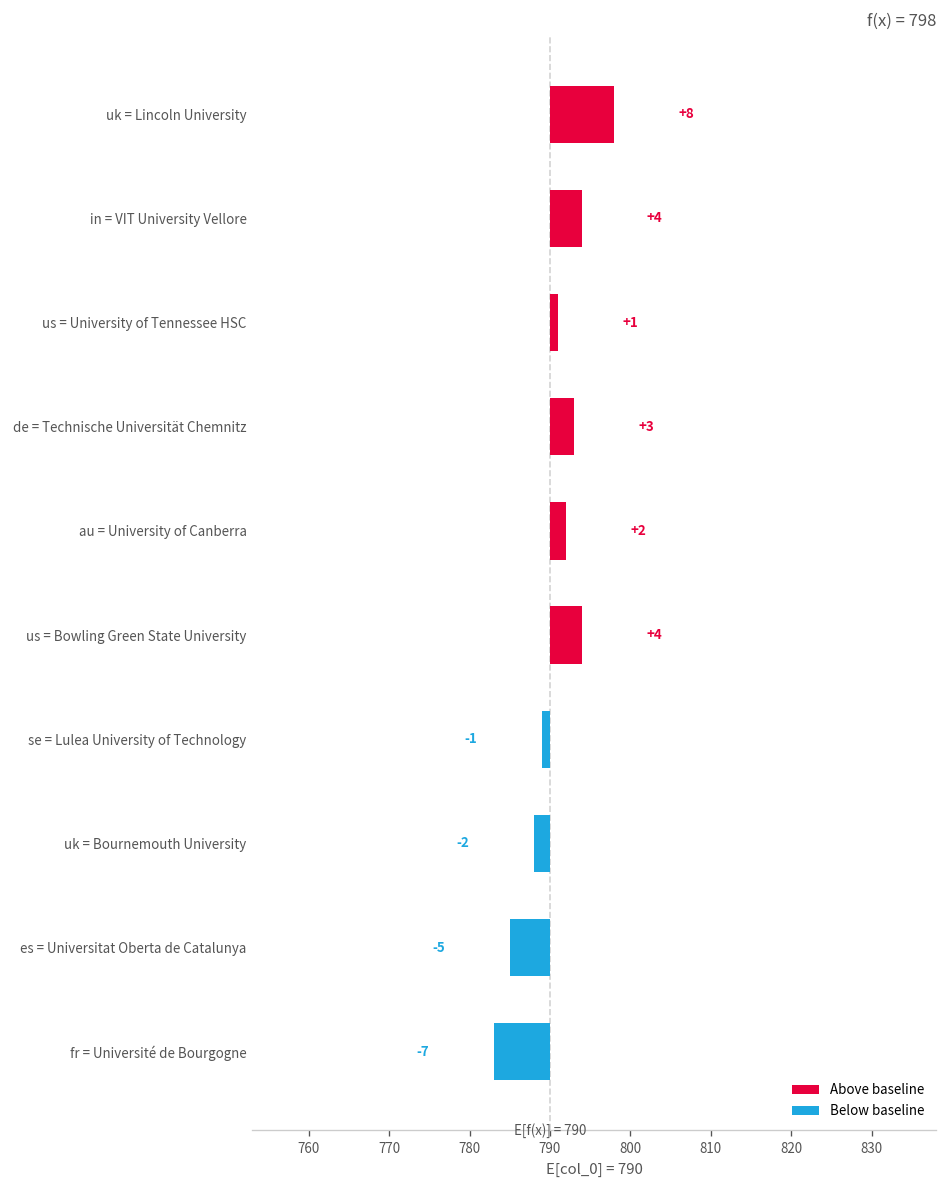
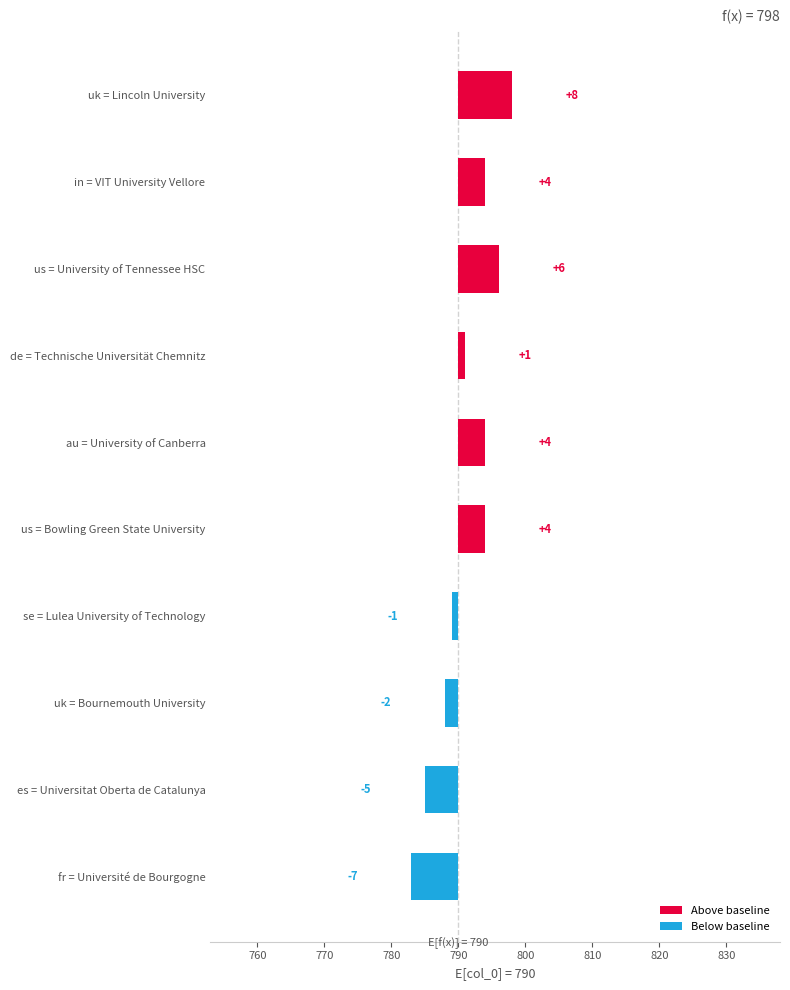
Above baseline, us = University of Tennessee HSC: +1 -> +6
Above baseline, de = Technische Universität Chemnitz: +3 -> +1
Above baseline, au = University of Canberra: +2 -> +4
